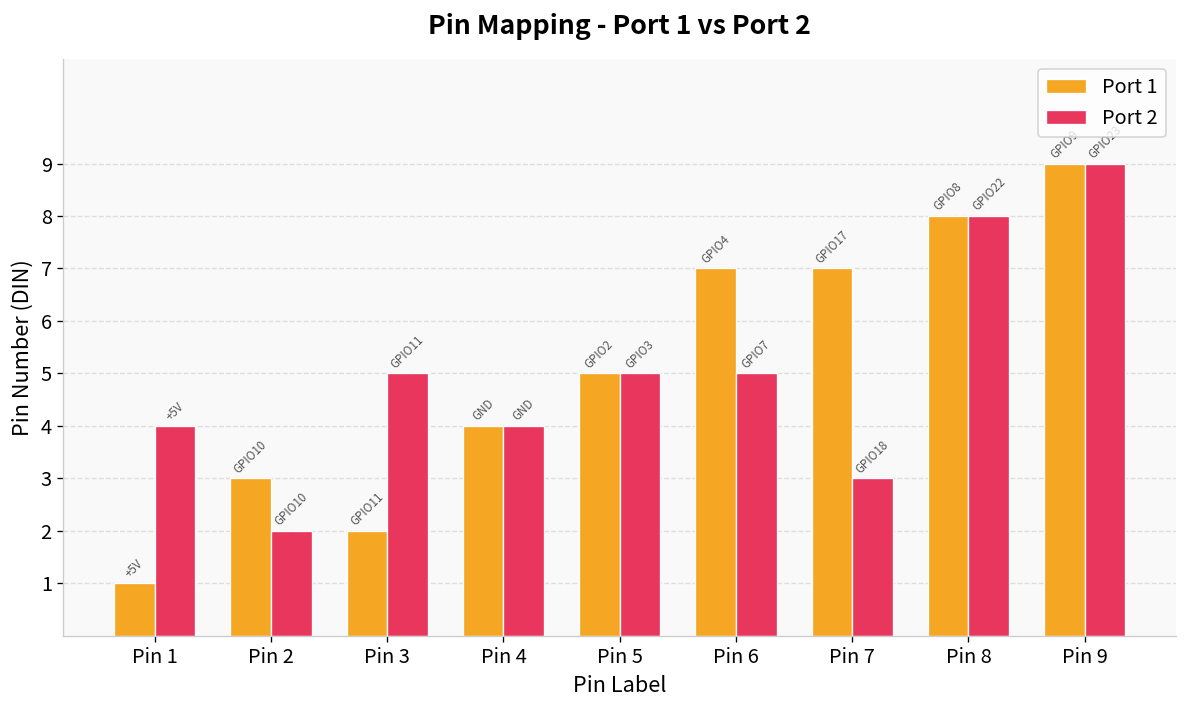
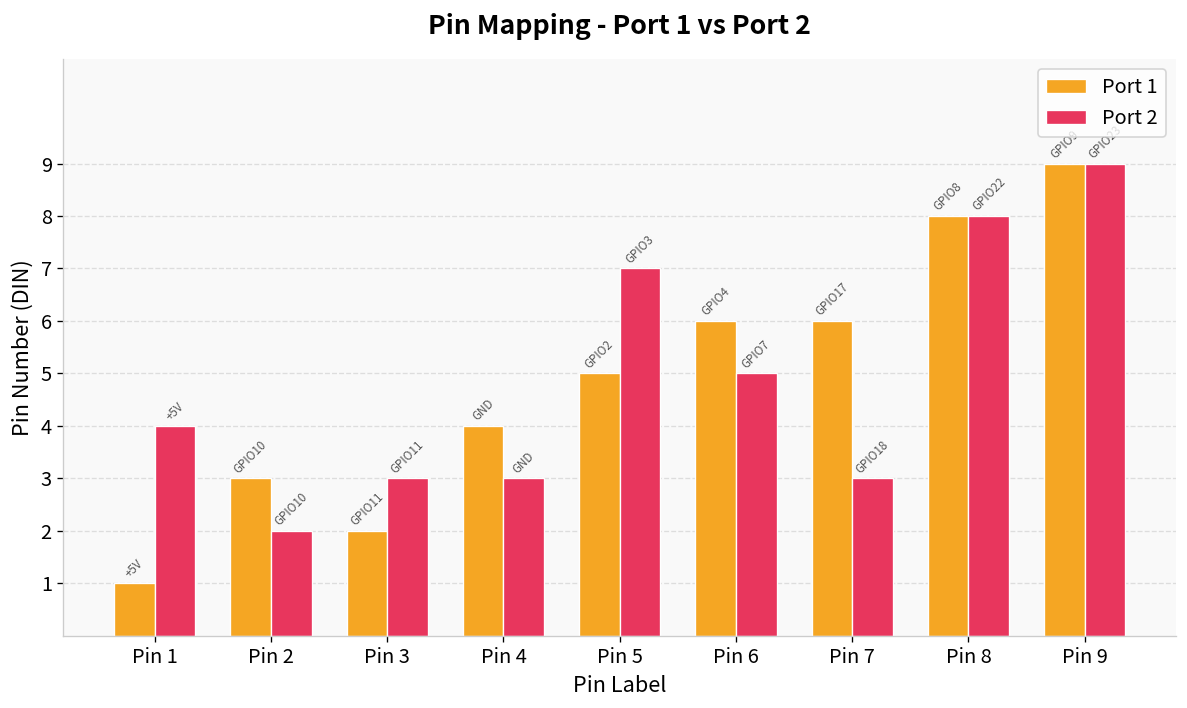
Port 2, Pin 3: 5 -> 3
Port 2, Pin 4: 4 -> 3
Port 2, Pin 5: 5 -> 7
Port 1, Pin 6: 7 -> 6
Port 1, Pin 7: 7 -> 6
